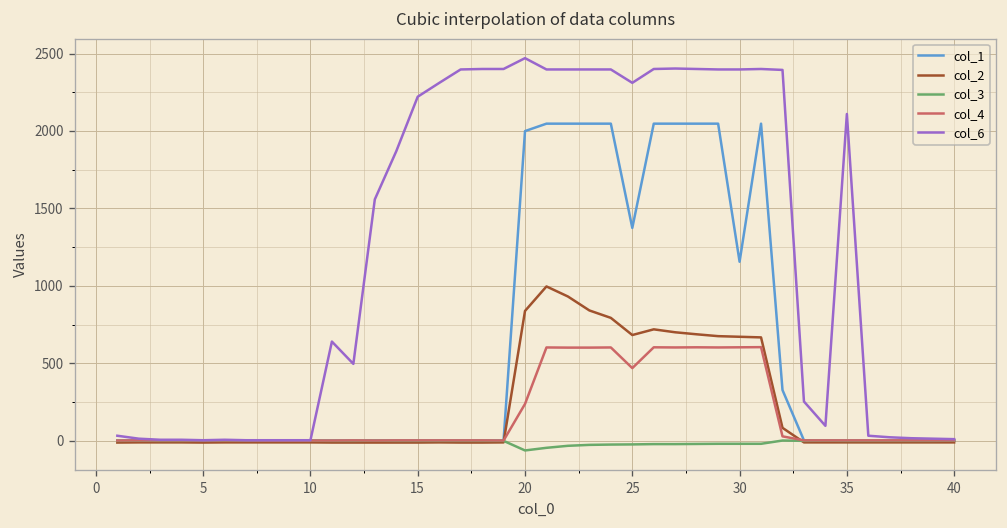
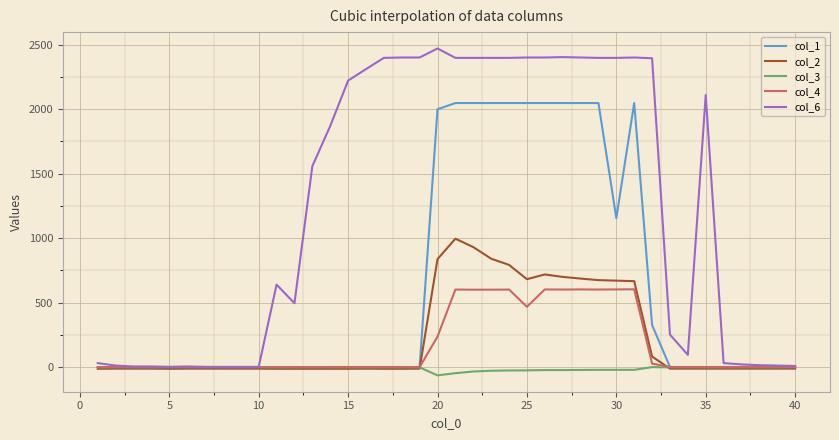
col_1, 25: 1370 -> 2050
col_6, 25: 2310 -> 2400
